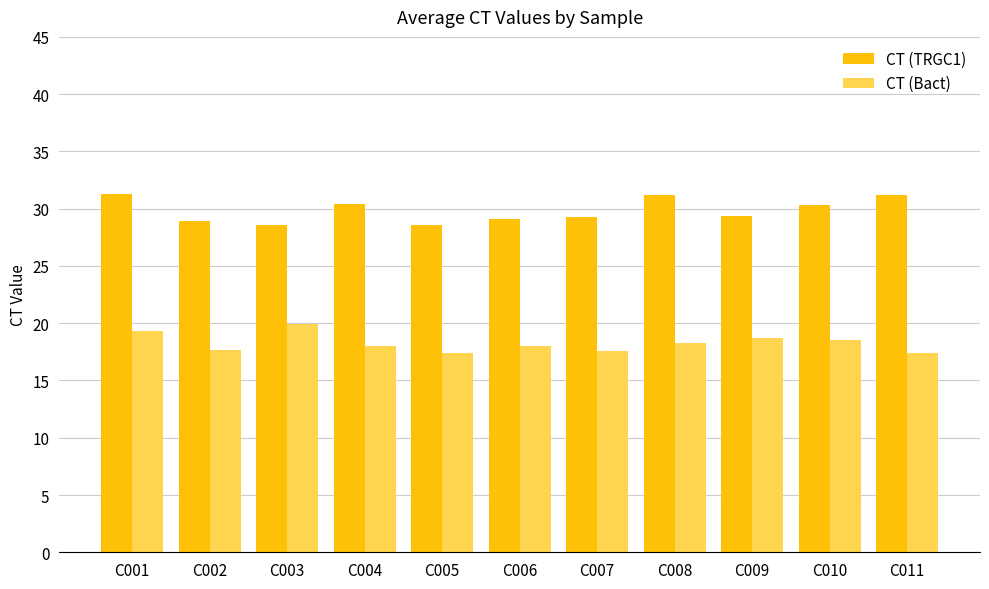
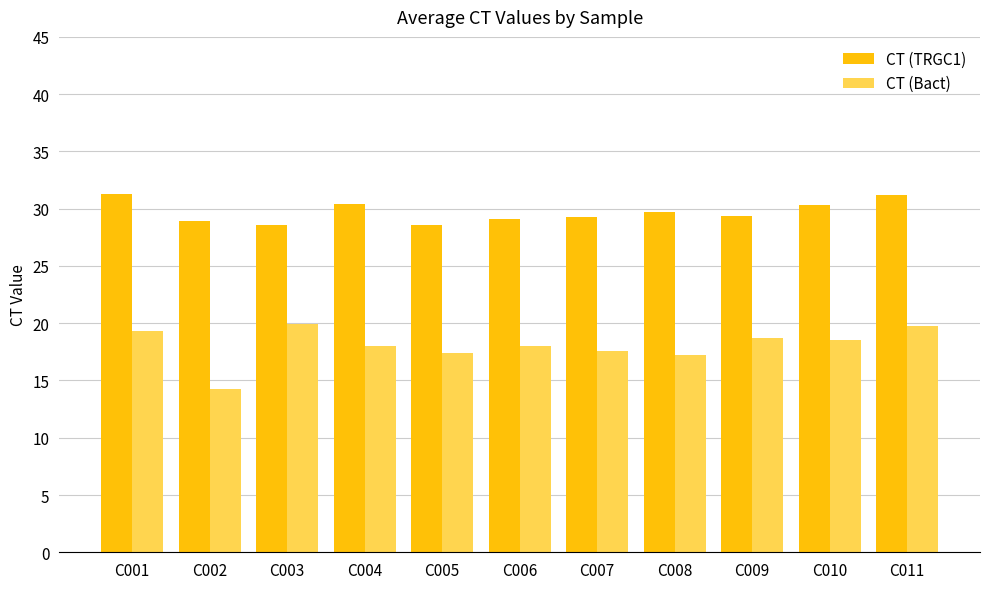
CT (Bact), C002: 17.6 -> 14.2
CT (TRGC1), C008: 31.2 -> 29.8
CT (Bact), C008: 18.3 -> 17.2
CT (Bact), C011: 17.4 -> 19.8
